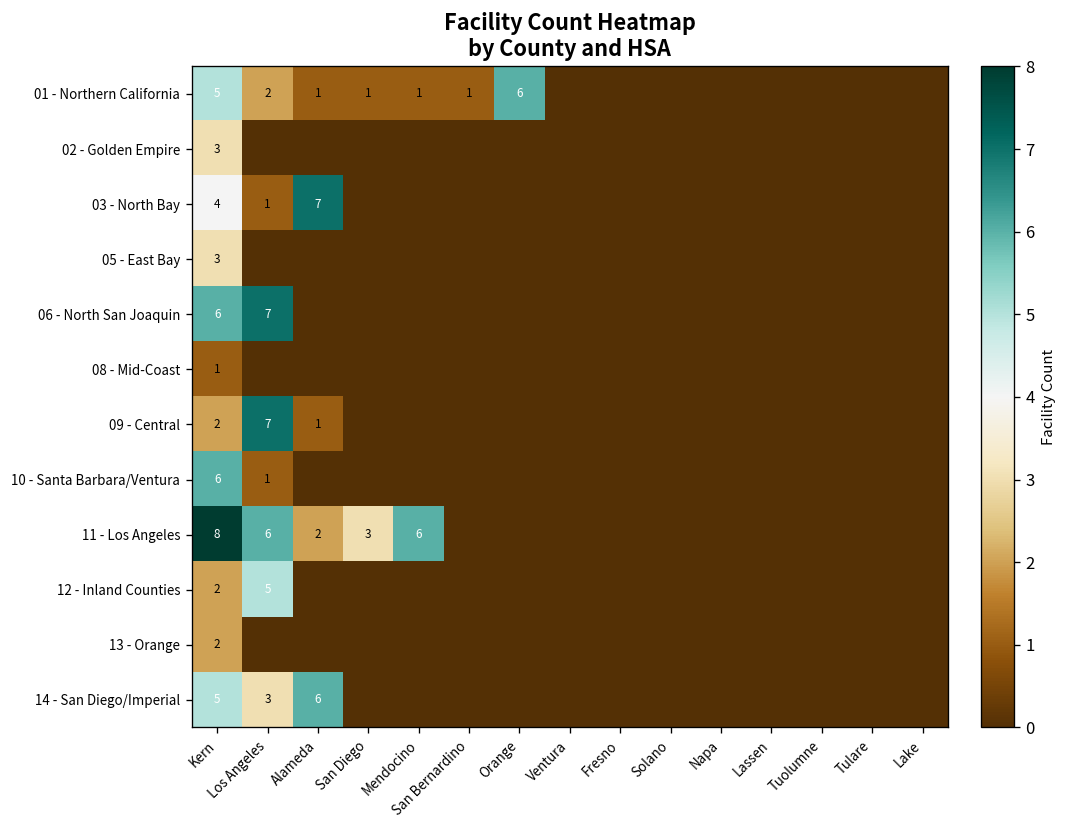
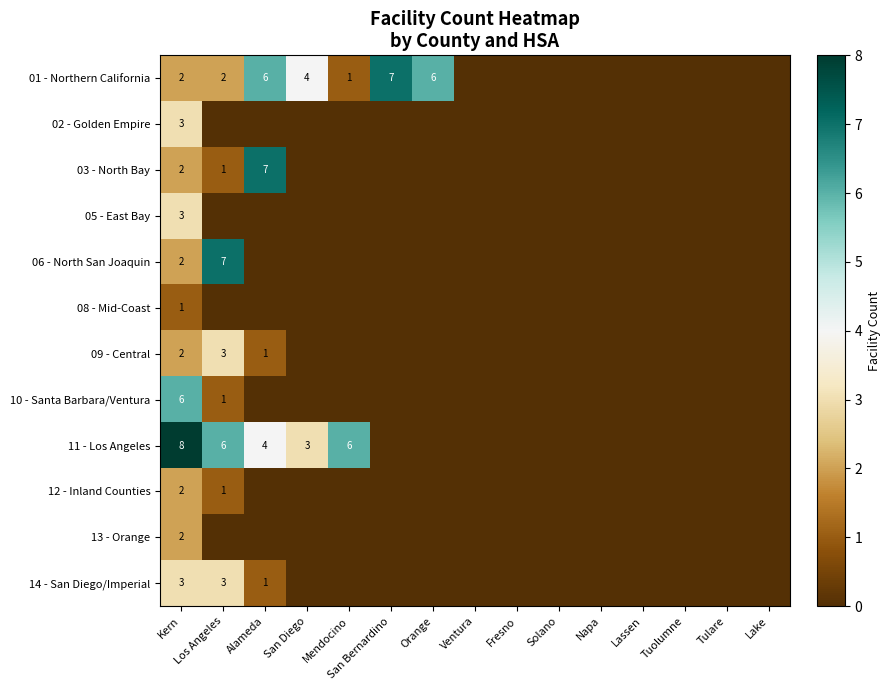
01 - Northern California, Kern: 5 -> 2
01 - Northern California, Alameda: 1 -> 6
01 - Northern California, San Diego: 1 -> 4
01 - Northern California, San Bernardino: 1 -> 7
03 - North Bay, Kern: 4 -> 2
06 - North San Joaquin, Kern: 6 -> 2
09 - Central, Los Angeles: 7 -> 3
11 - Los Angeles, Alameda: 2 -> 4
12 - Inland Counties, Los Angeles: 5 -> 1
14 - San Diego/Imperial, Kern: 5 -> 3
14 - San Diego/Imperial, Alameda: 6 -> 1
